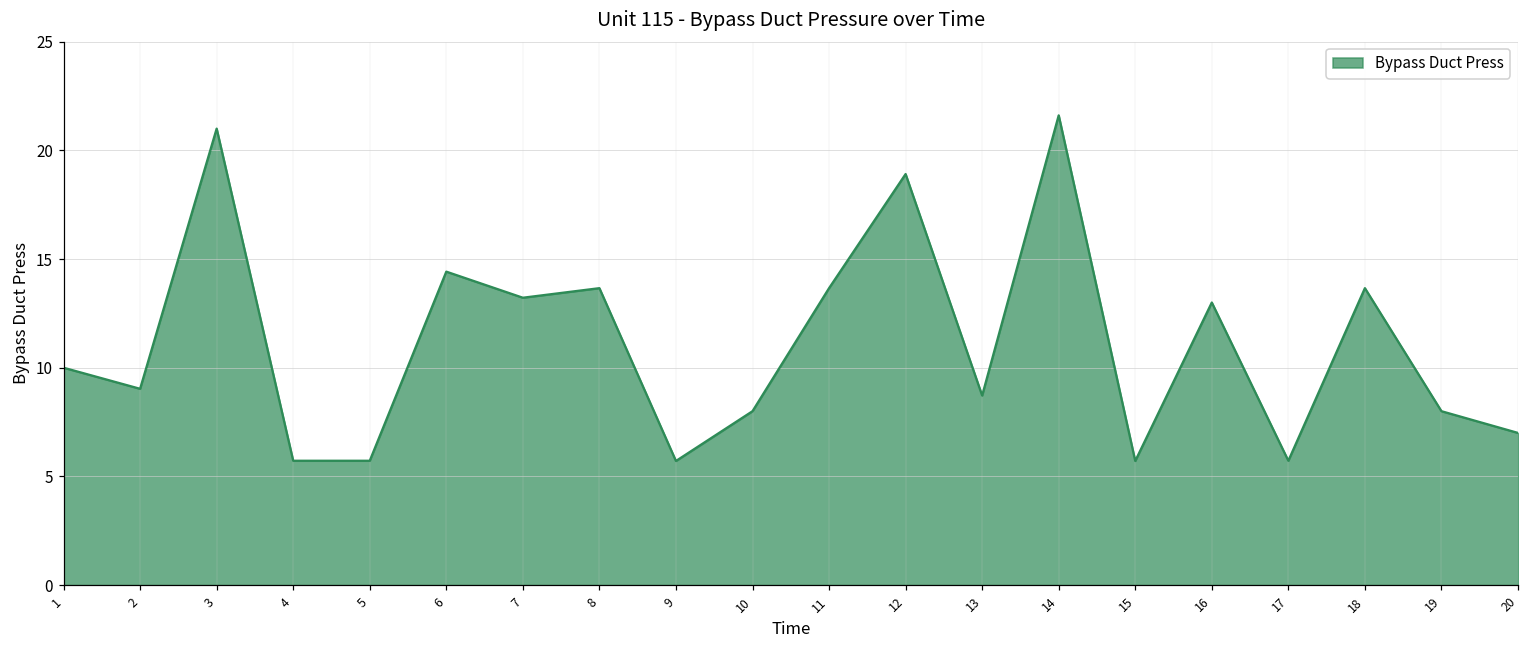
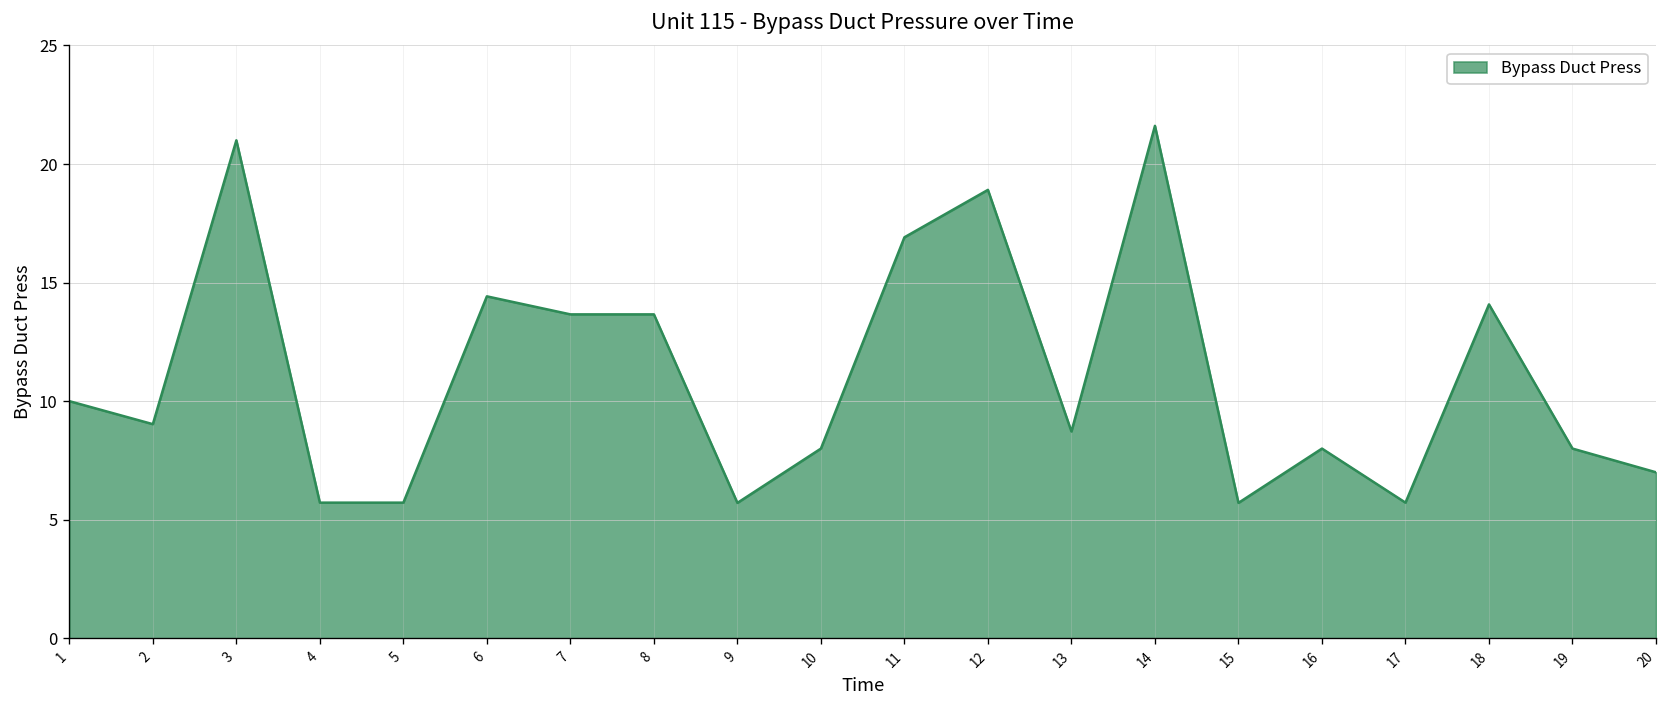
7: 13.2 -> 13.7
11: 13.7 -> 16.9
16: 13 -> 8
18: 13.7 -> 14.1
